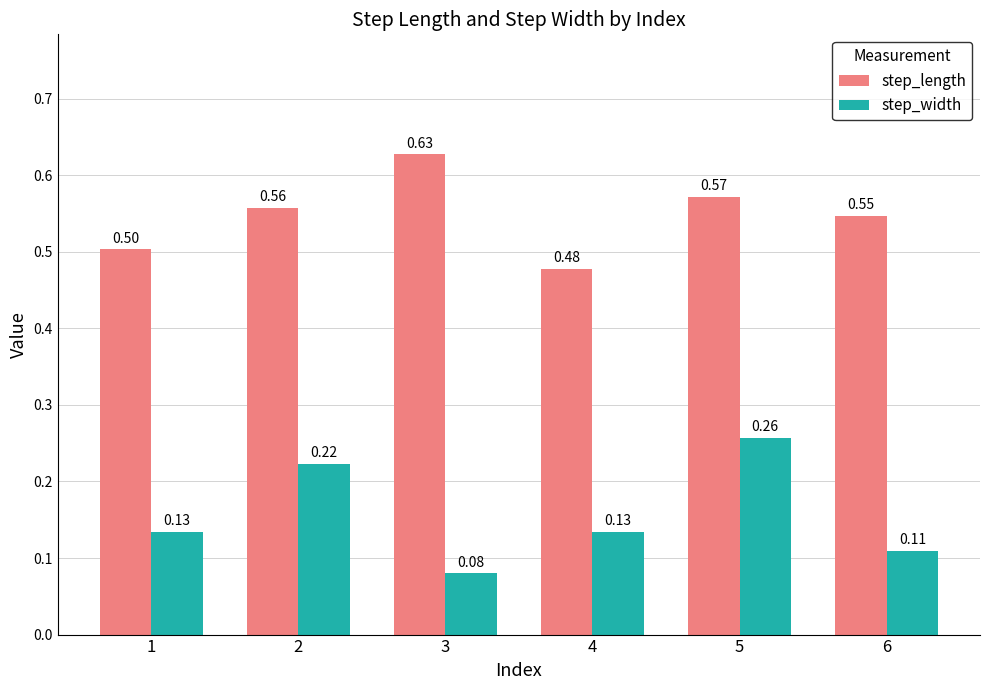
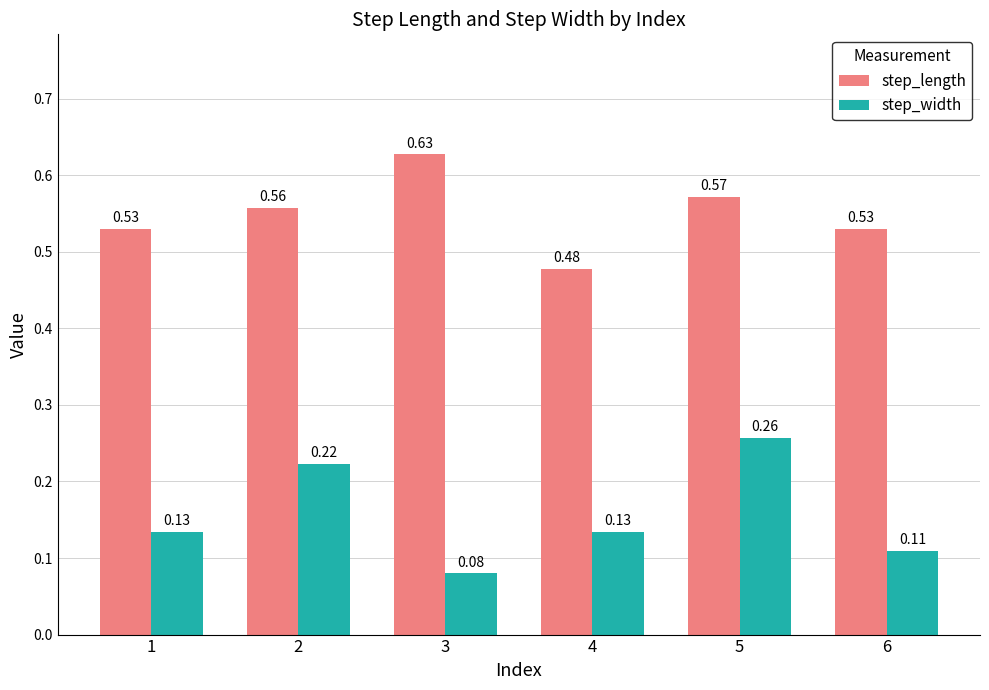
step_length, 1: 0.50 -> 0.53
step_length, 6: 0.55 -> 0.53
